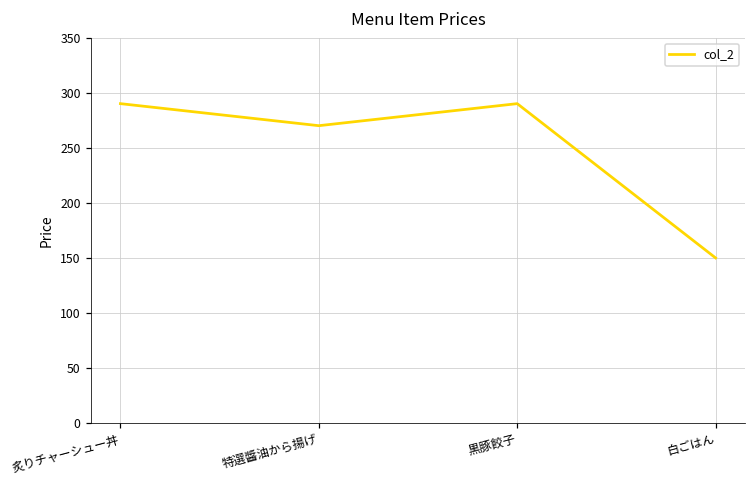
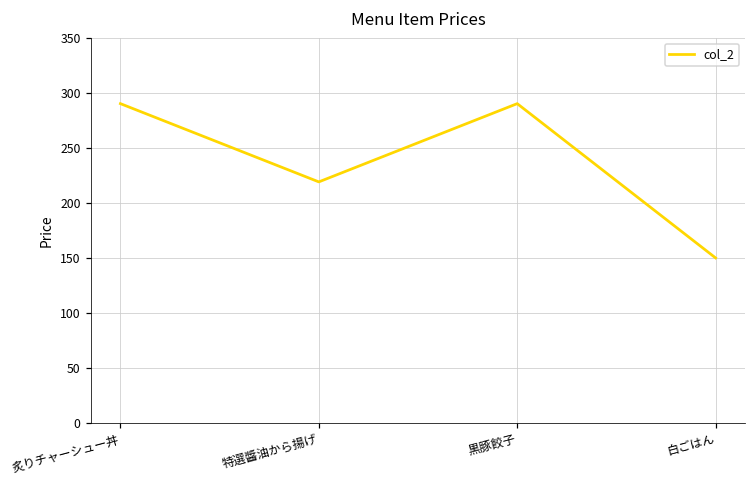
特選醬油から揚げ: 270 -> 219
